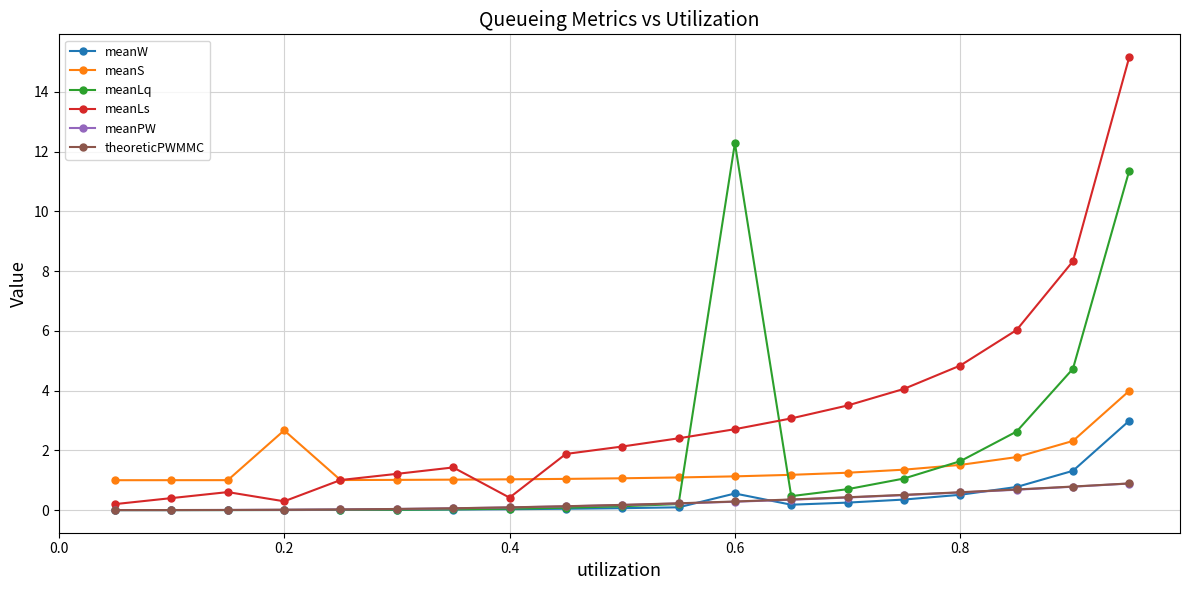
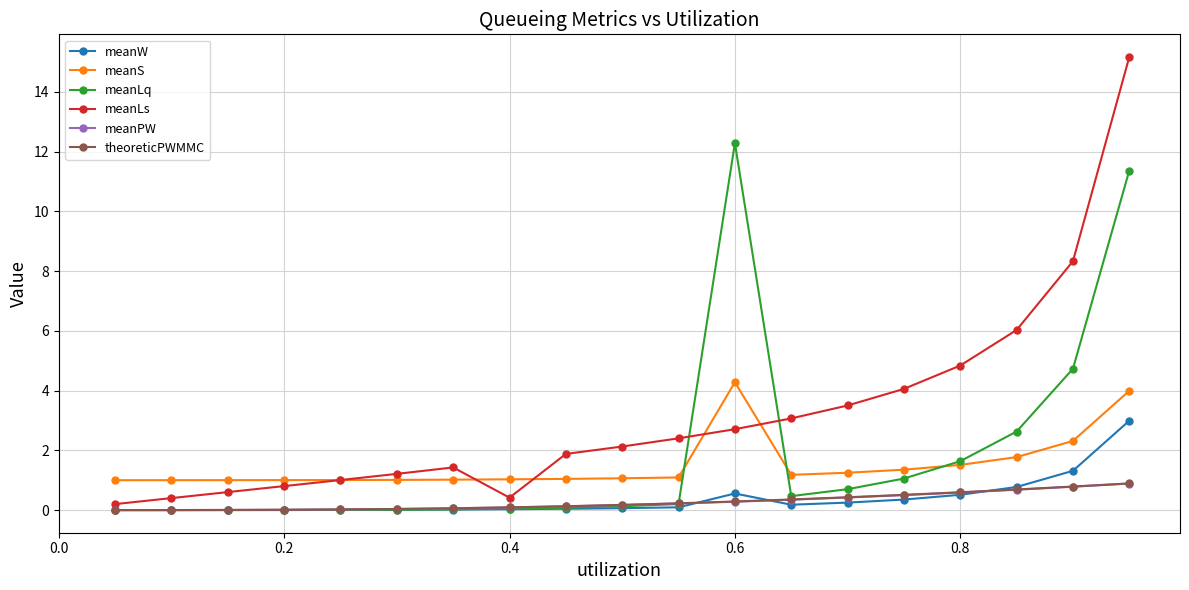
meanS, 0.2: 2.7 -> 1.0
meanLs, 0.2: 0.3 -> 0.8
meanS, 0.6: 1.1 -> 4.3
